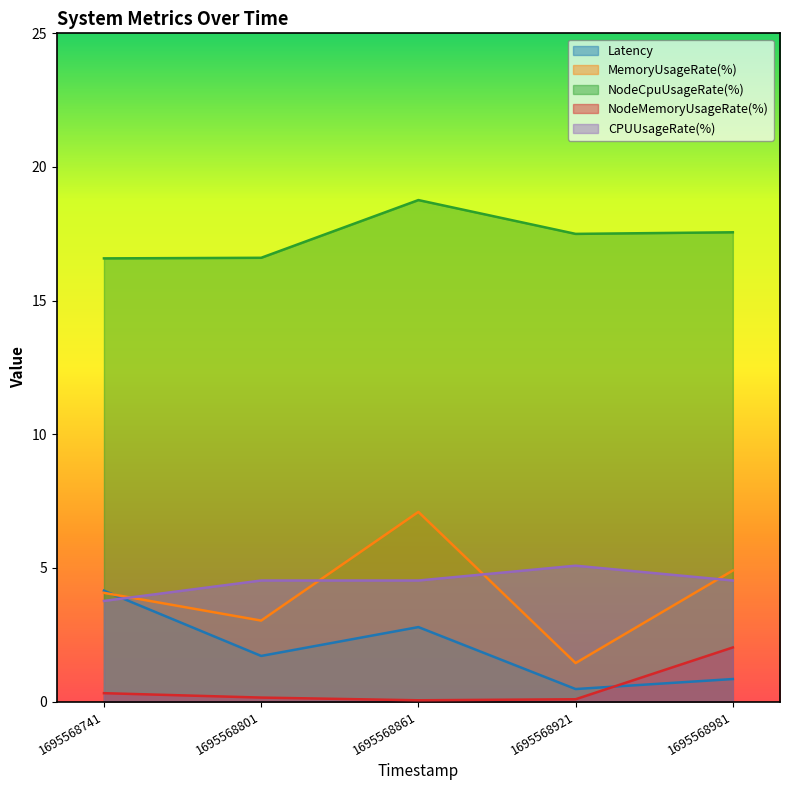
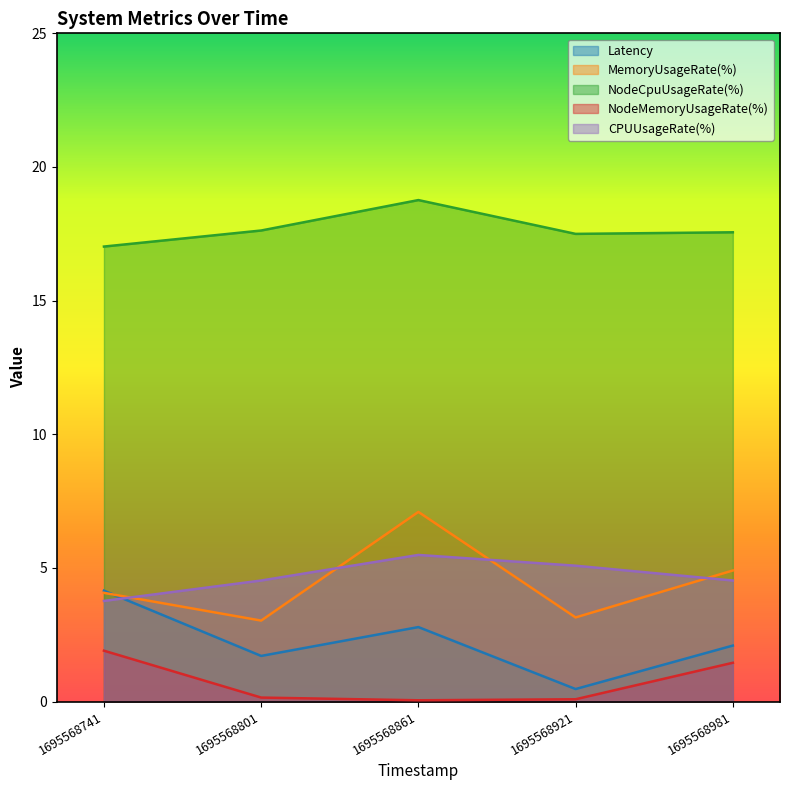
NodeCpuUsageRate(%), 1695568741: 16.6 -> 17.0
NodeMemoryUsageRate(%), 1695568741: 0.3 -> 1.9
NodeCpuUsageRate(%), 1695568801: 16.6 -> 17.6
CPUUsageRate(%), 1695568861: 4.5 -> 5.5
MemoryUsageRate(%), 1695568921: 1.4 -> 3.1
Latency, 1695568981: 0.8 -> 2.1
NodeMemoryUsageRate(%), 1695568981: 2.0 -> 1.5
